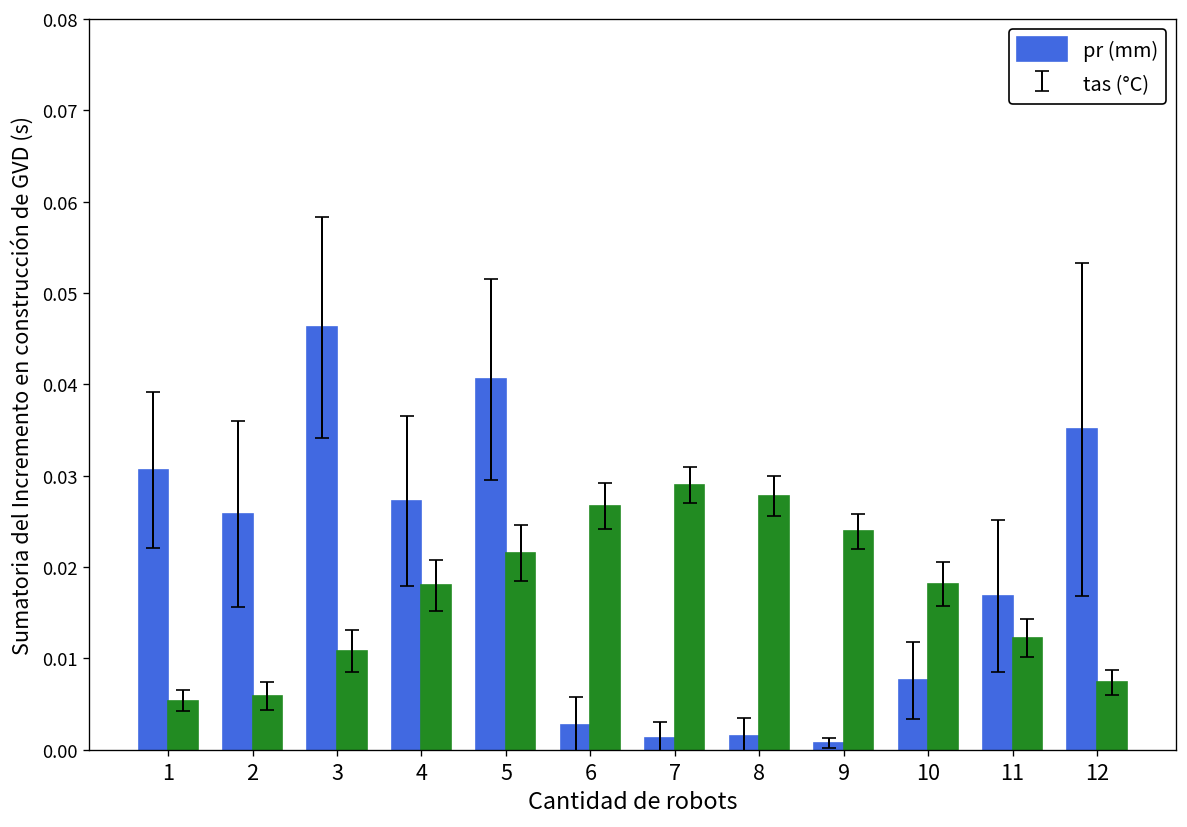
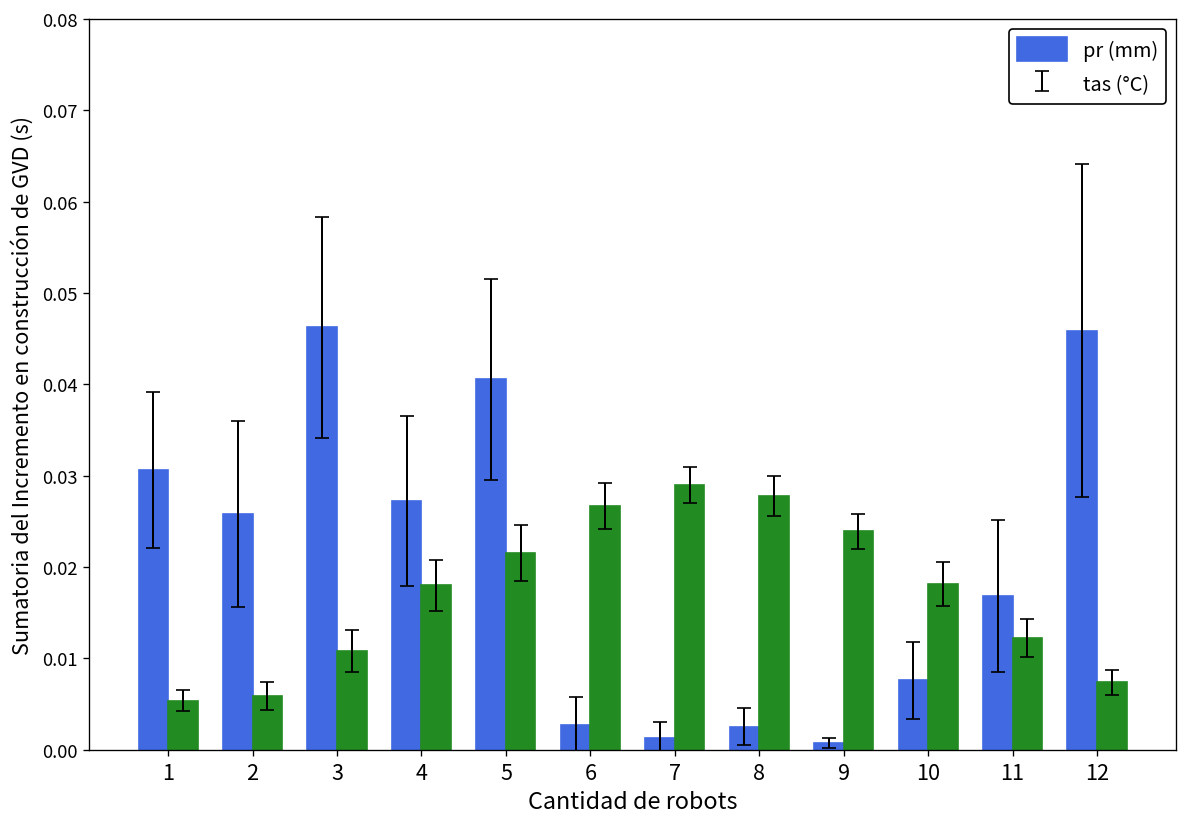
pr (mm), 8: 0.001 -> 0.003
pr (mm), 12: 0.035 -> 0.046
